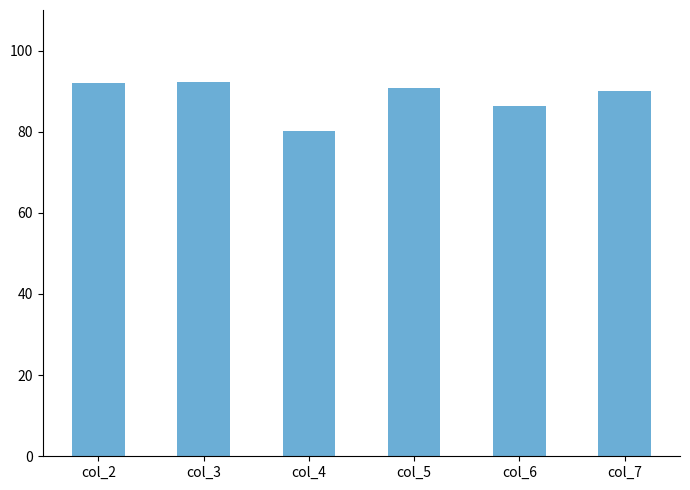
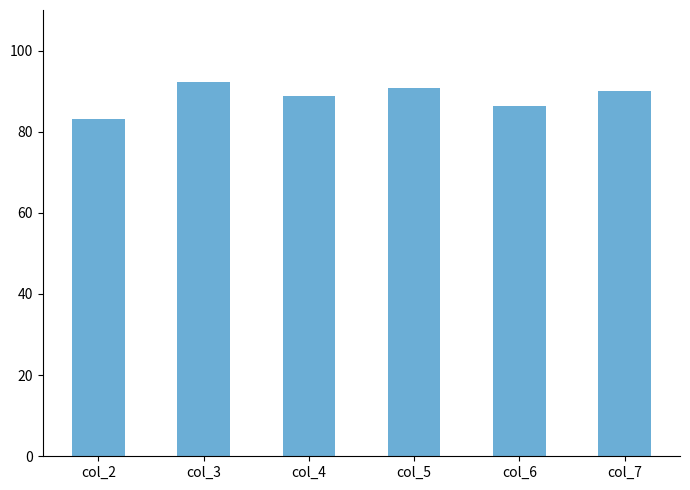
col_2: 92 -> 83
col_4: 80 -> 89
